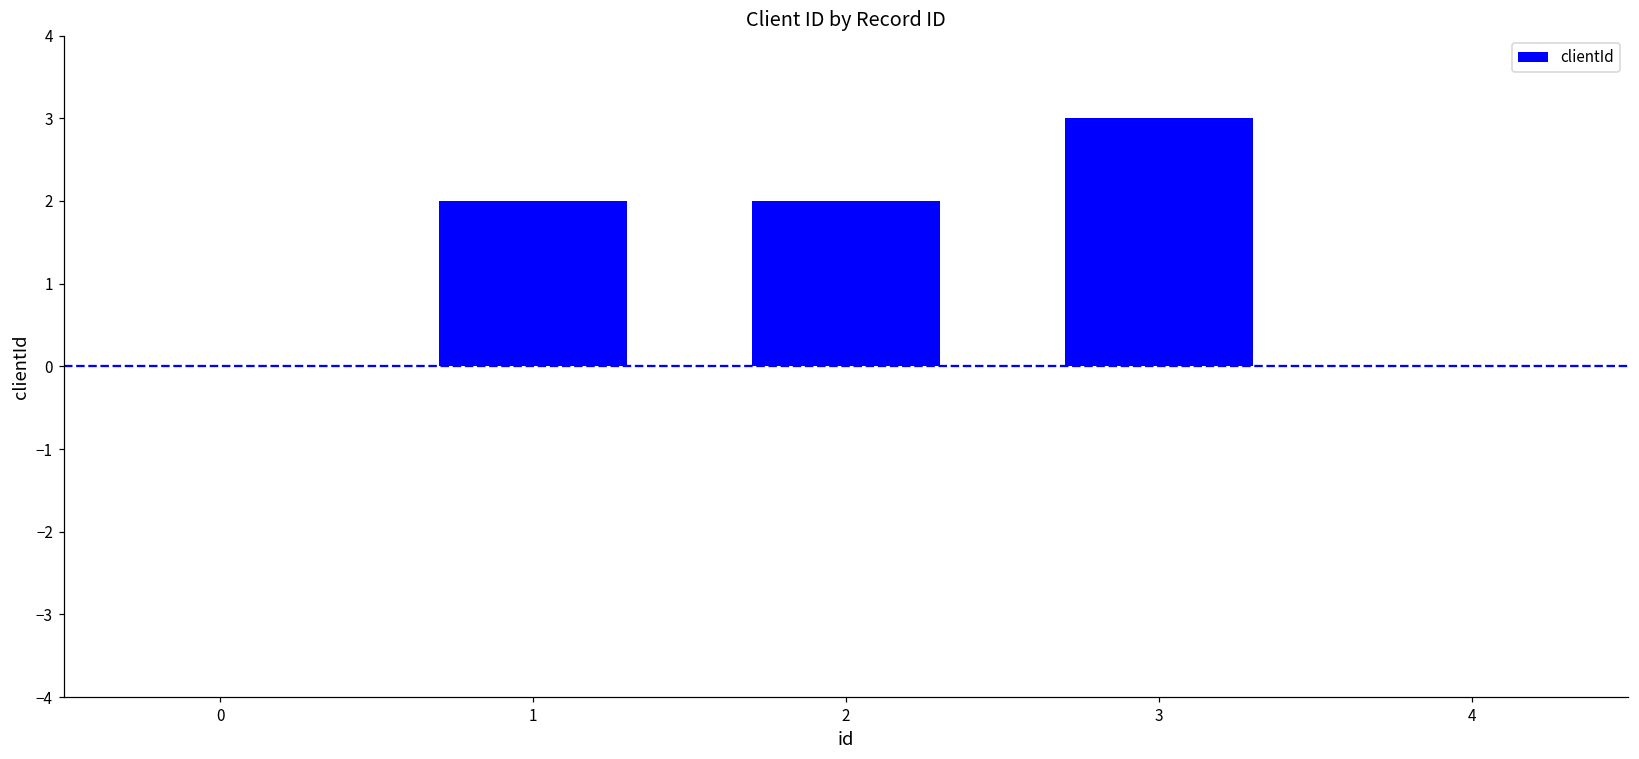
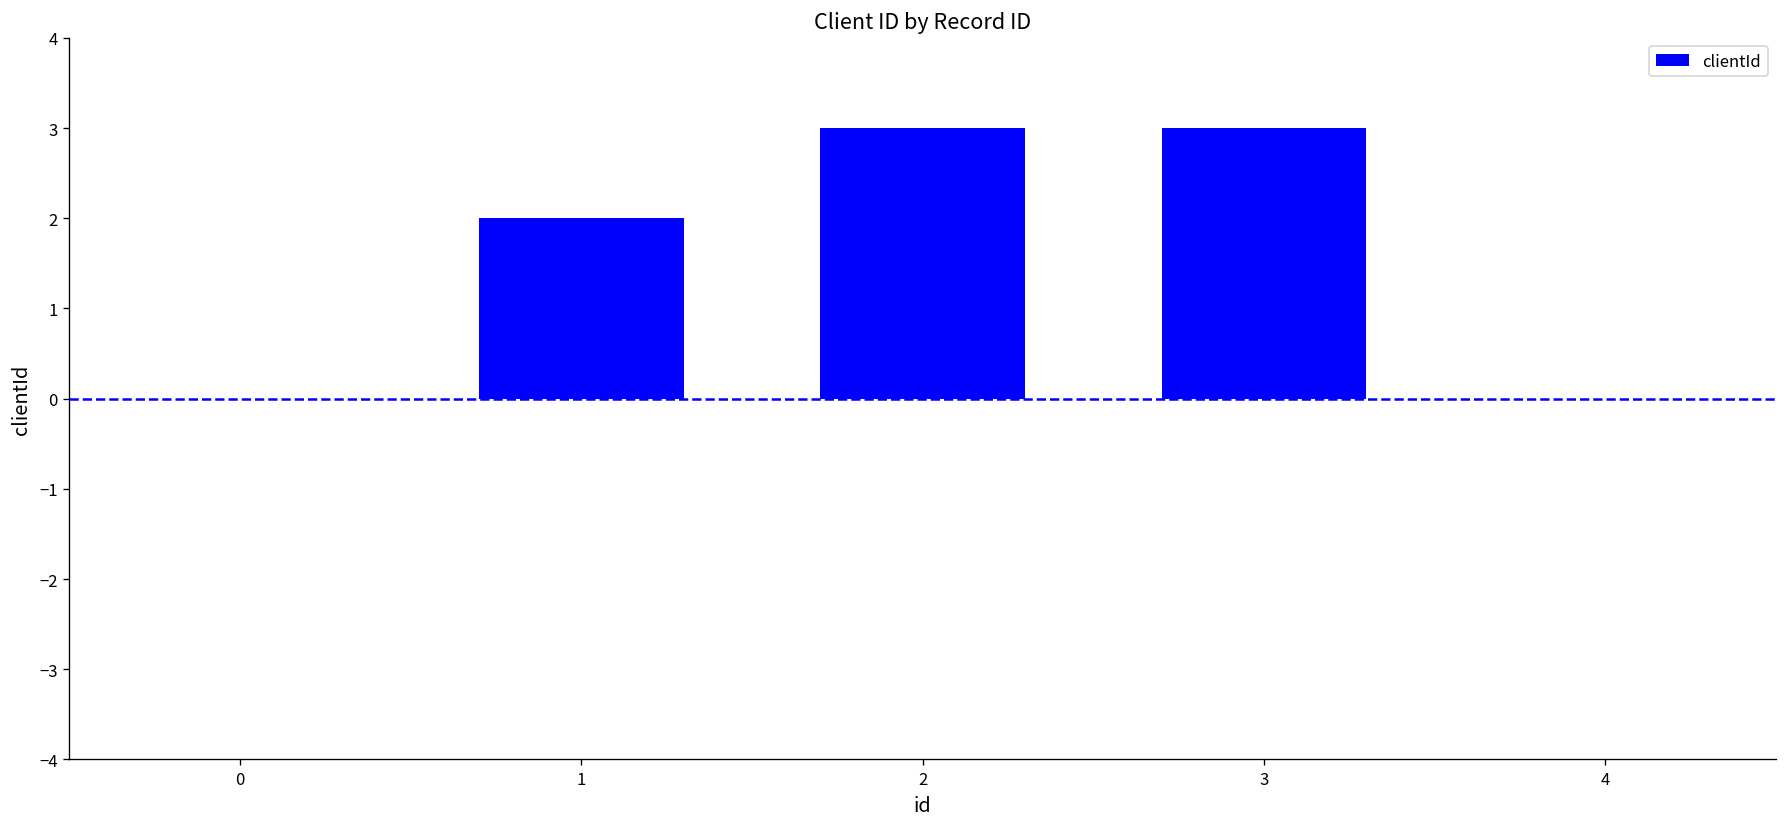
2: 2 -> 3
